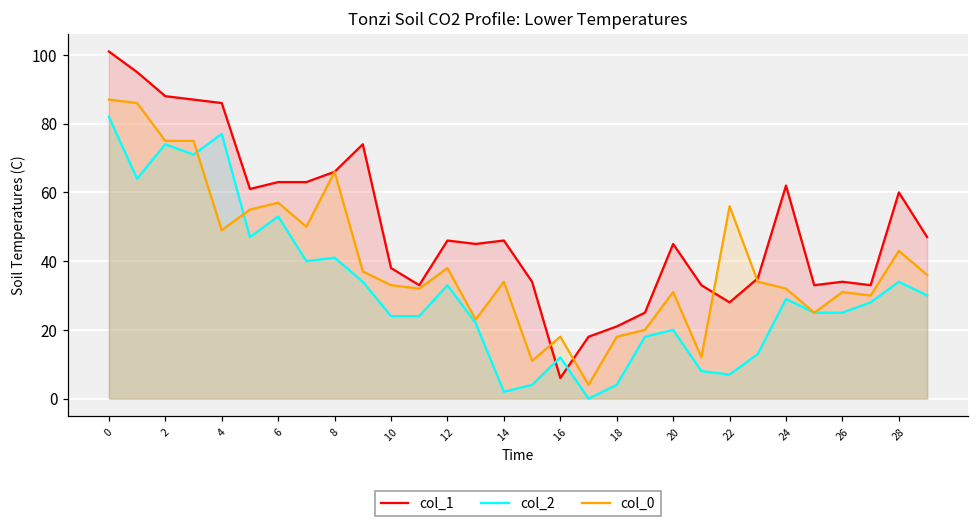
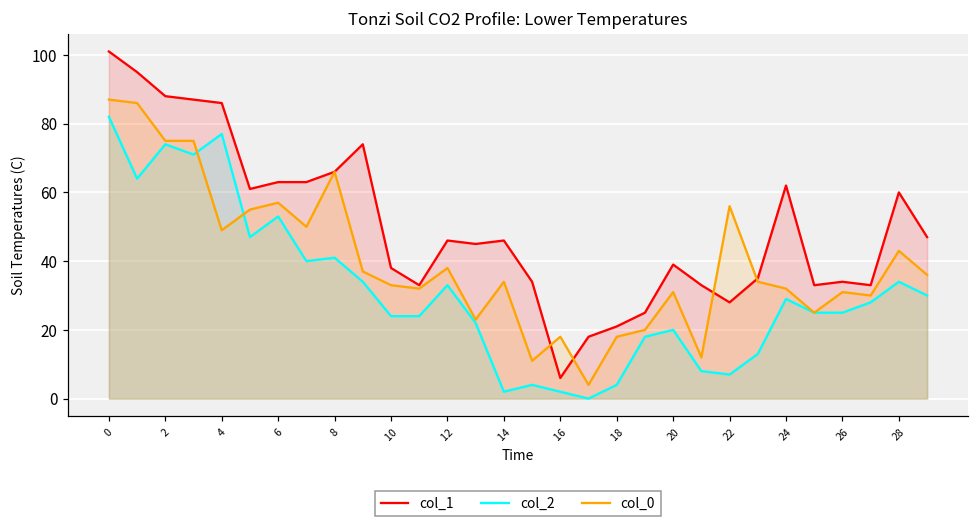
col_2, 16: 12 -> 2
col_1, 20: 45 -> 39
